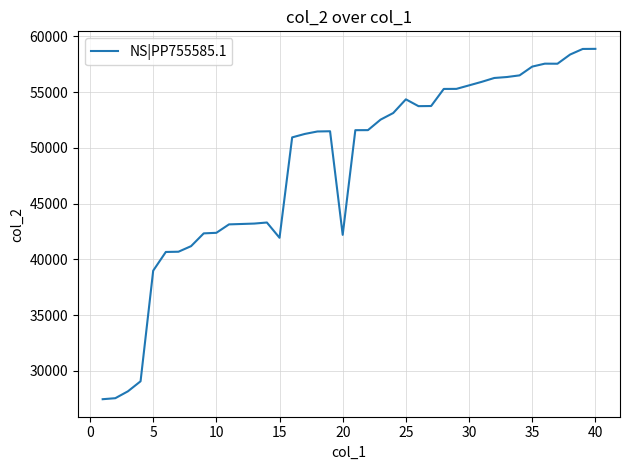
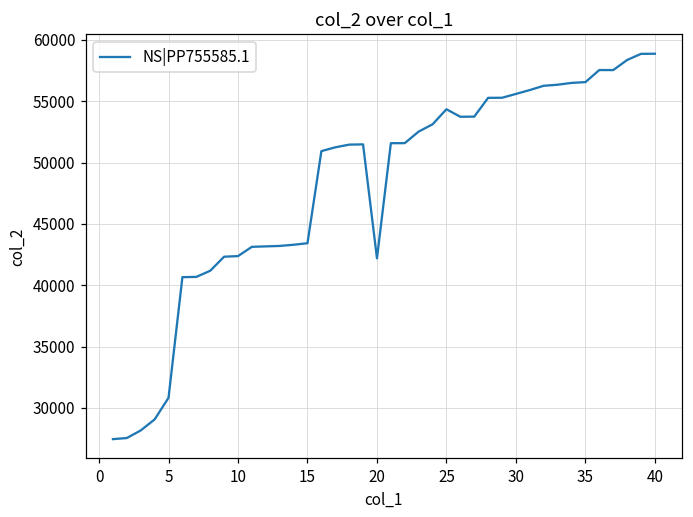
5: 39000 -> 30800
15: 41900 -> 43400
35: 57300 -> 56600
